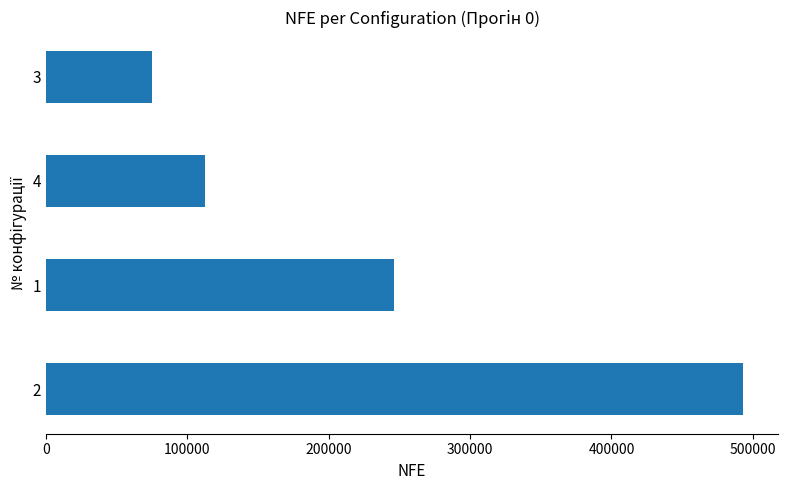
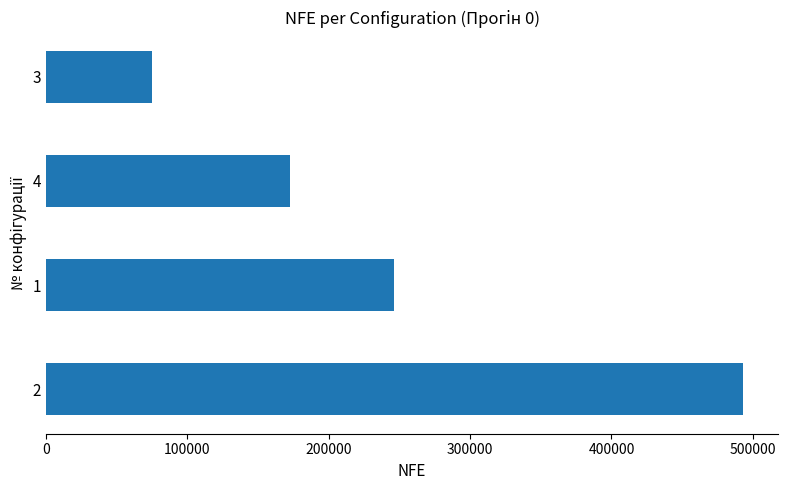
4: 112000 -> 172000
